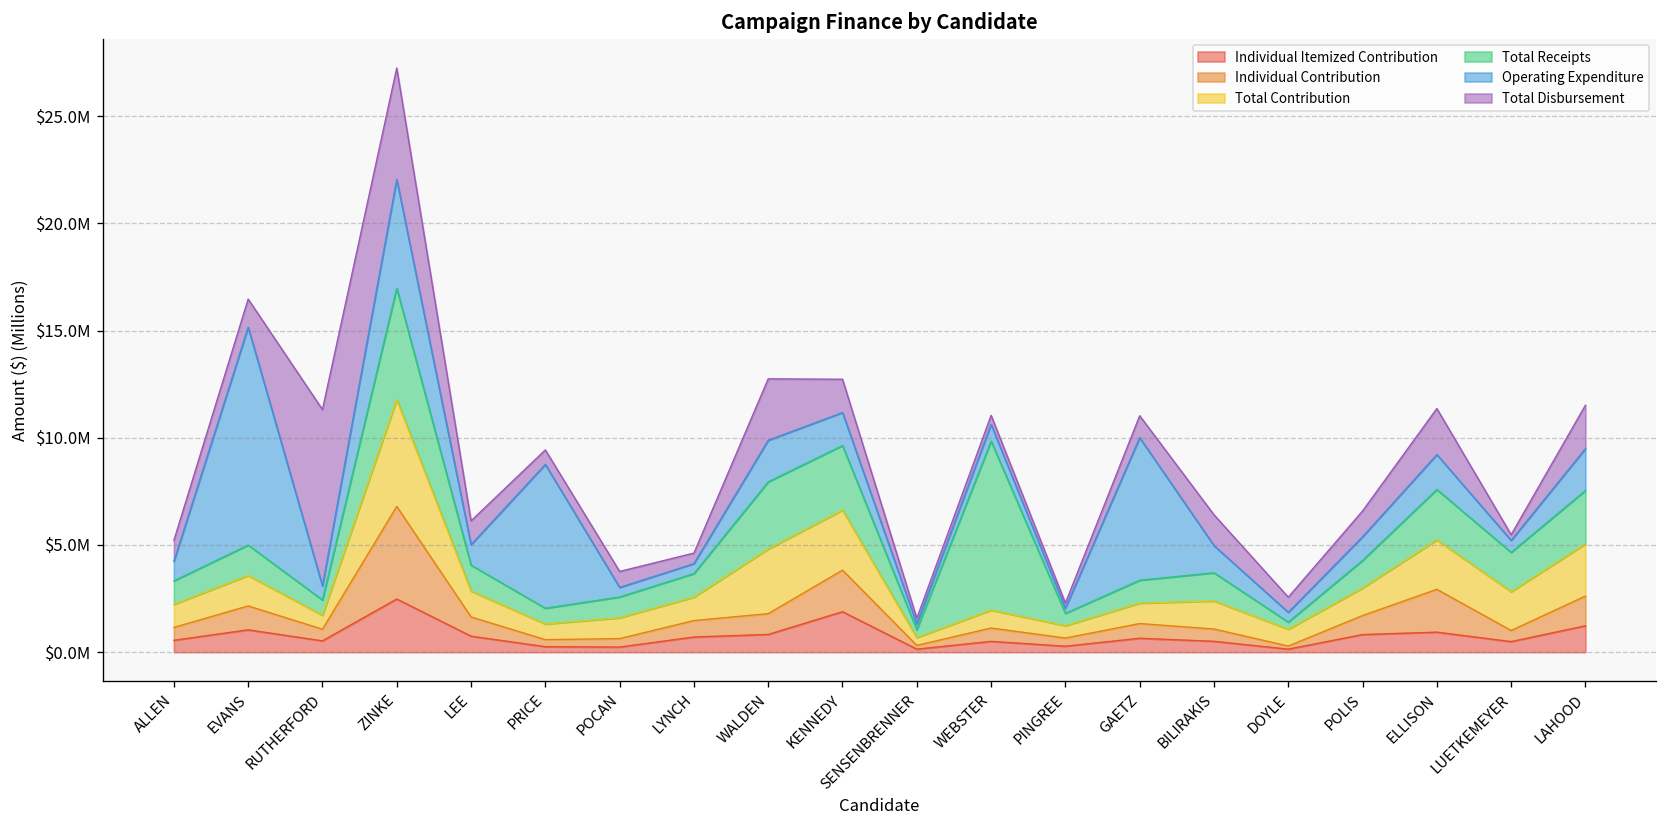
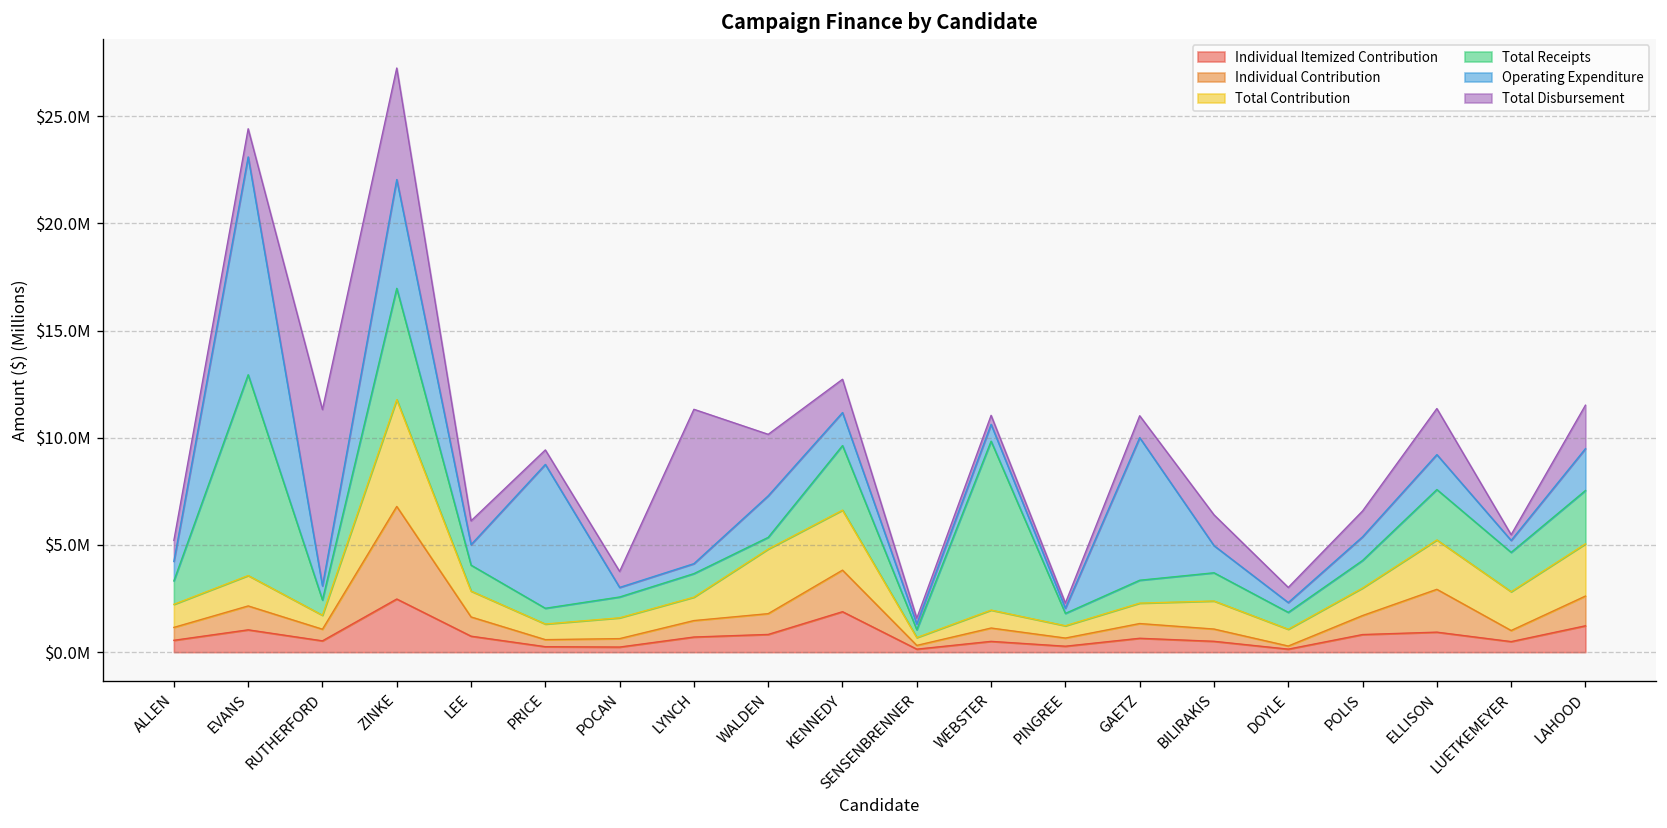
Total Receipts, EVANS: $1400000 -> $9400000
Total Disbursement, LYNCH: $500000 -> $7200000
Total Receipts, WALDEN: $3100000 -> $500000
Total Receipts, DOYLE: $300000 -> $800000
